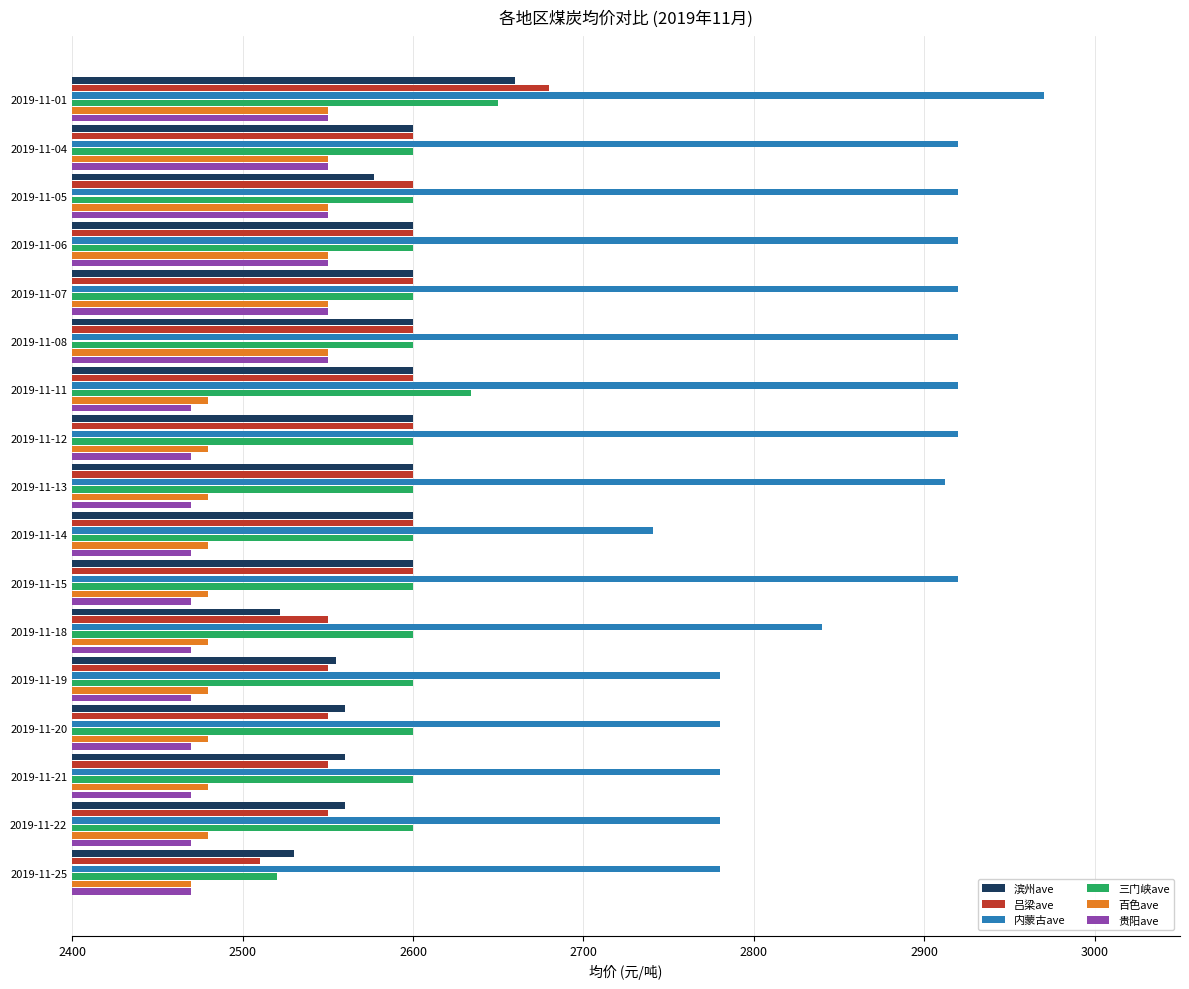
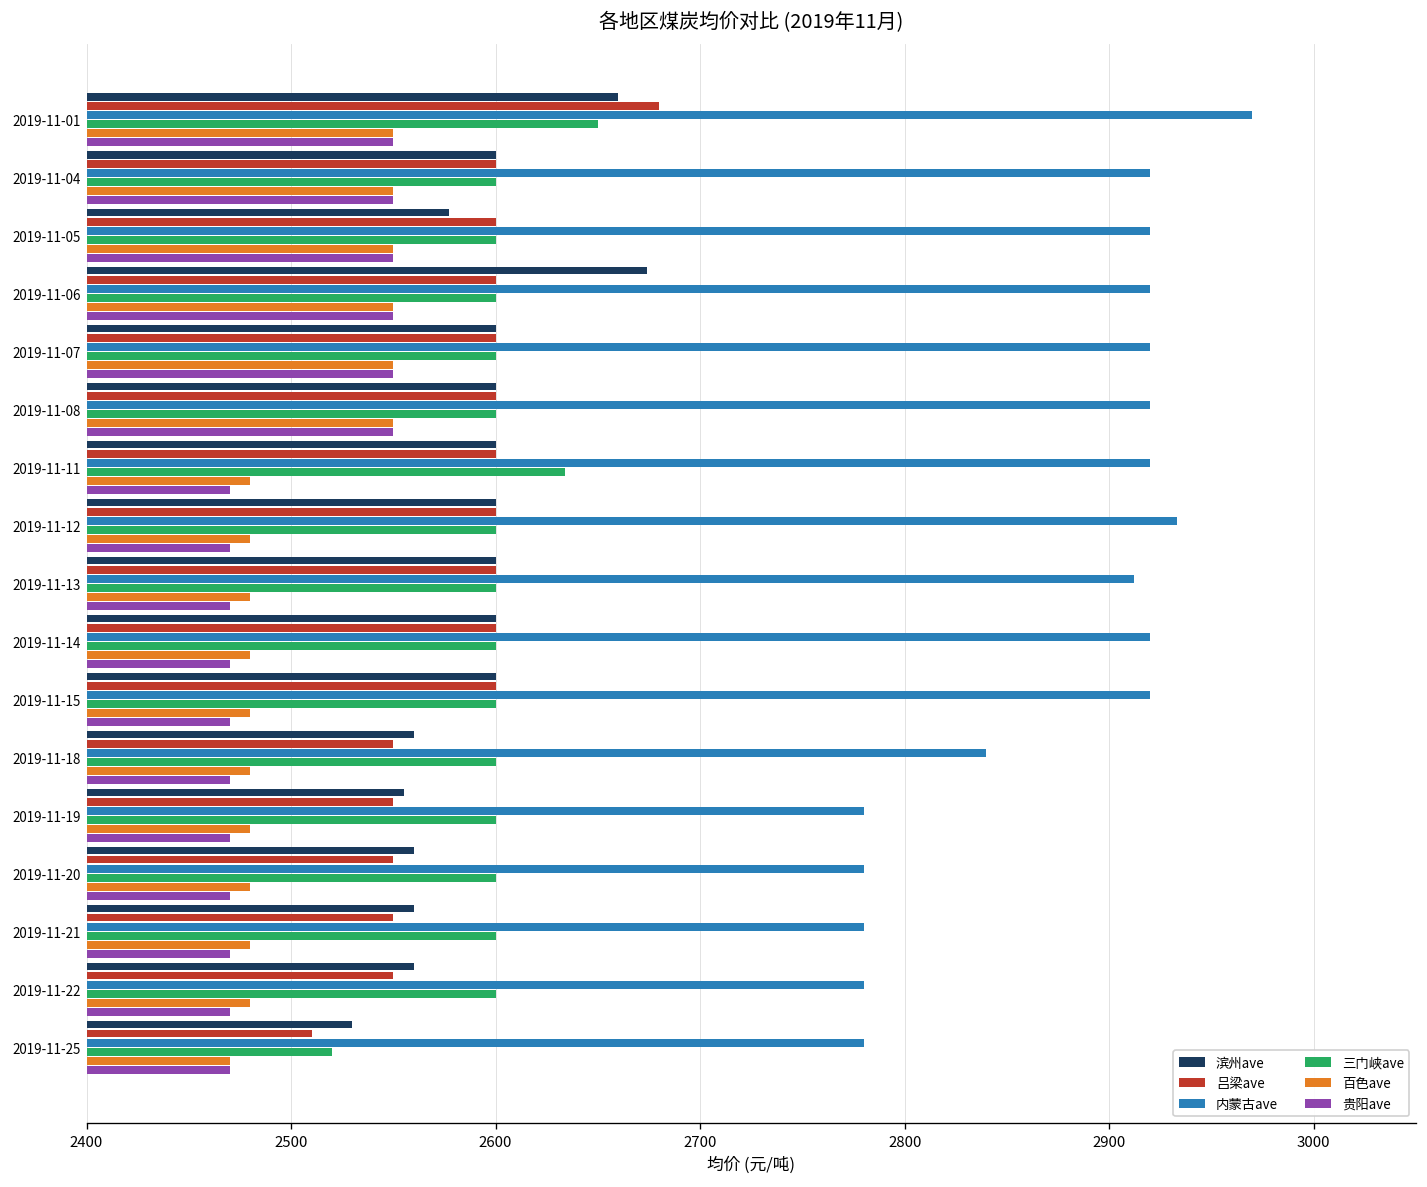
滨州ave, 2019-11-06: 2600 -> 2674
内蒙古ave, 2019-11-12: 2920 -> 2933
内蒙古ave, 2019-11-14: 2741 -> 2920
滨州ave, 2019-11-18: 2522 -> 2560
